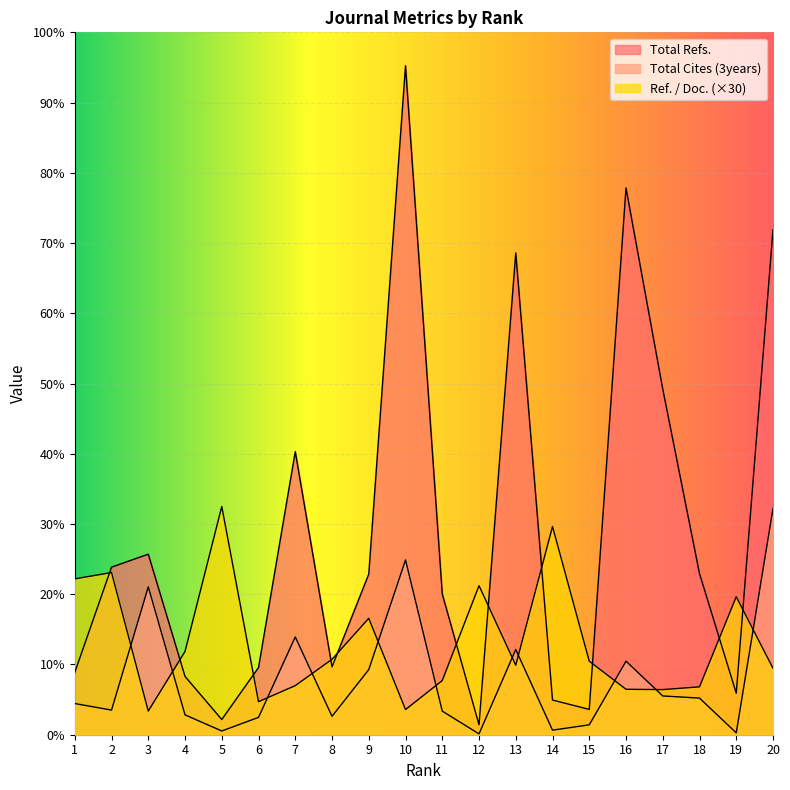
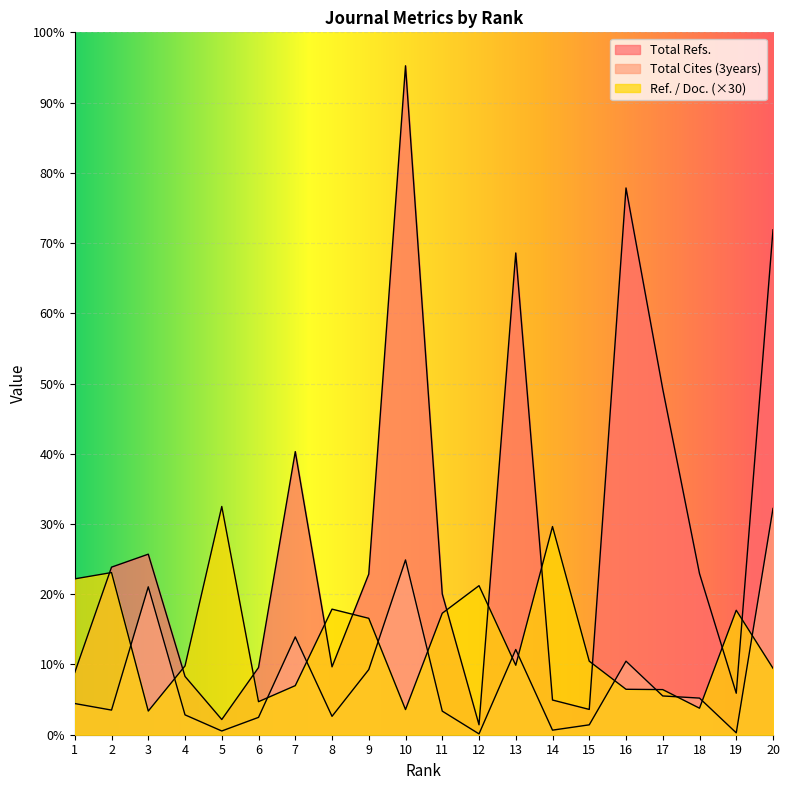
Ref. / Doc. (×30), 4: 12% -> 10%
Ref. / Doc. (×30), 8: 11% -> 18%
Ref. / Doc. (×30), 11: 8% -> 17%
Ref. / Doc. (×30), 18: 7% -> 4%
Ref. / Doc. (×30), 19: 20% -> 18%
